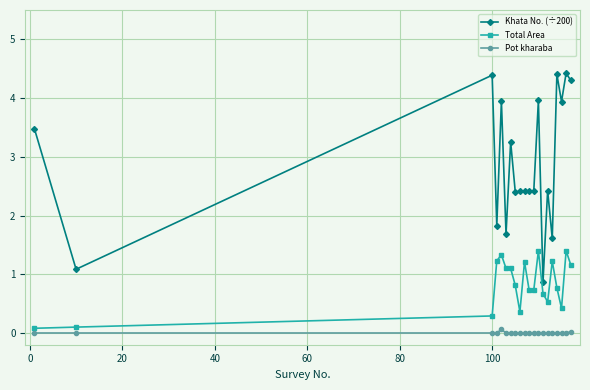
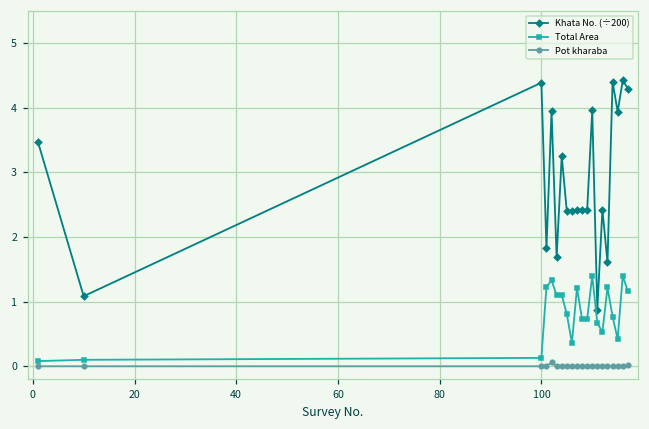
Total Area, 100: 0.3 -> 0.1
